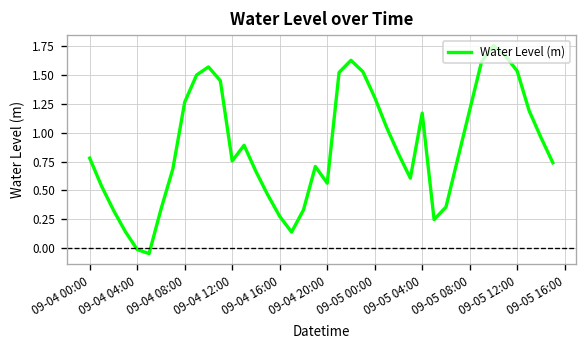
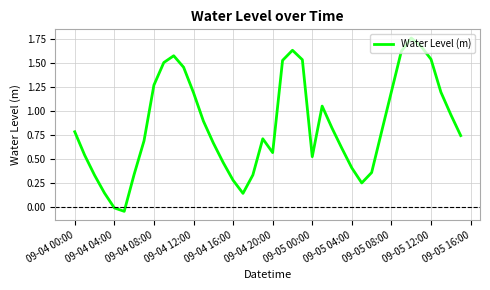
09-04 12:00: 0.8 -> 1.2
09-05 00:00: 1.3 -> 0.5
09-05 04:00: 1.2 -> 0.4
